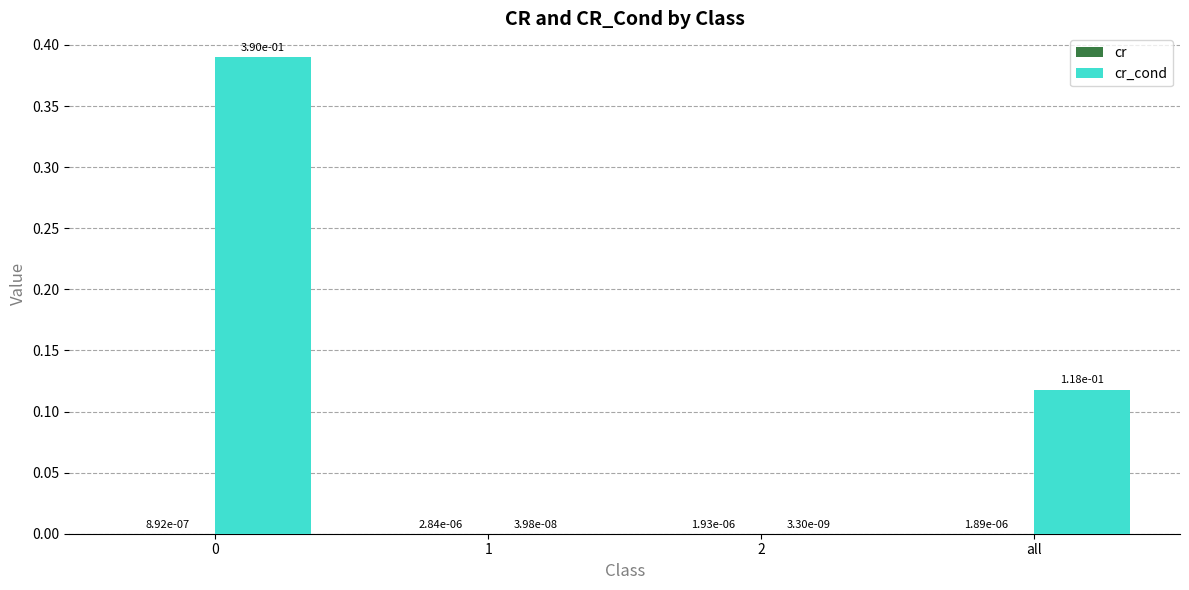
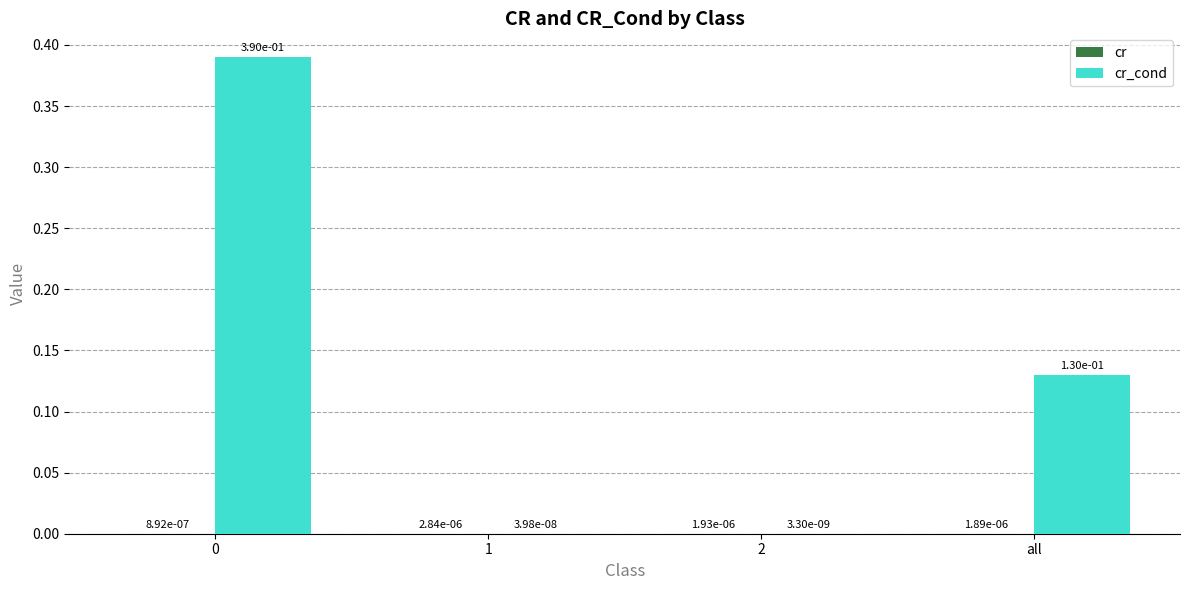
cr_cond, all: 1.18e-01 -> 1.30e-01
